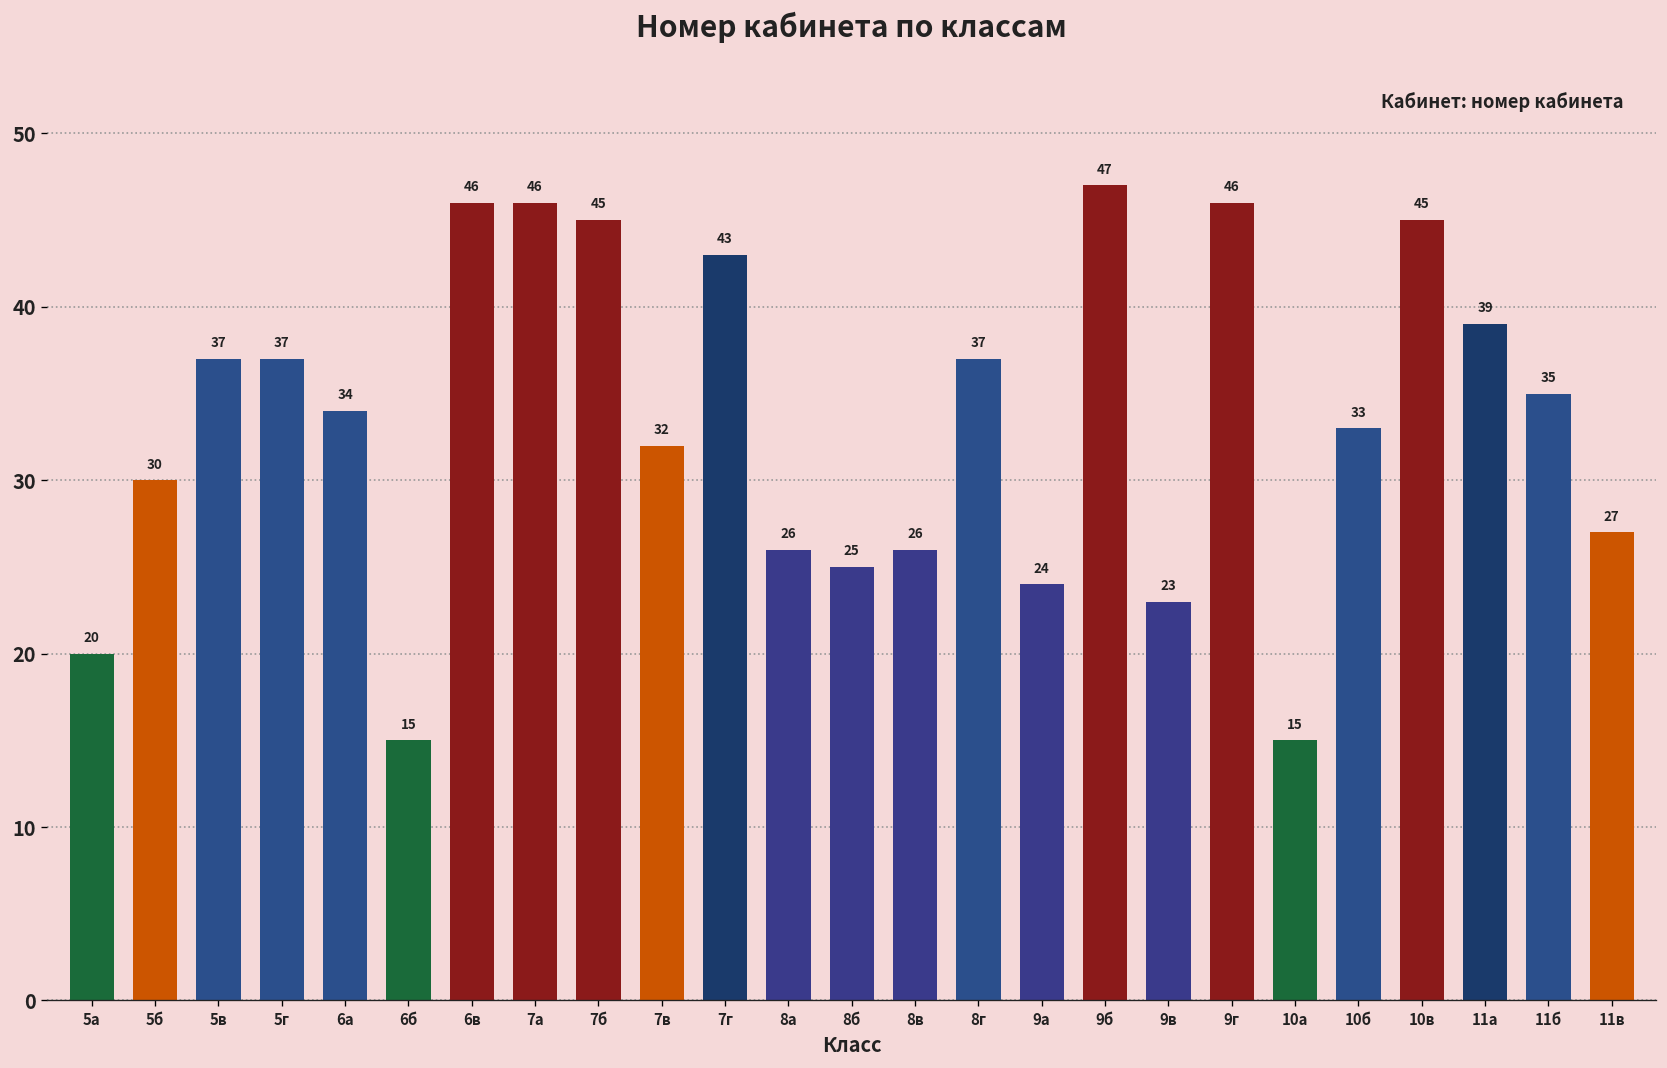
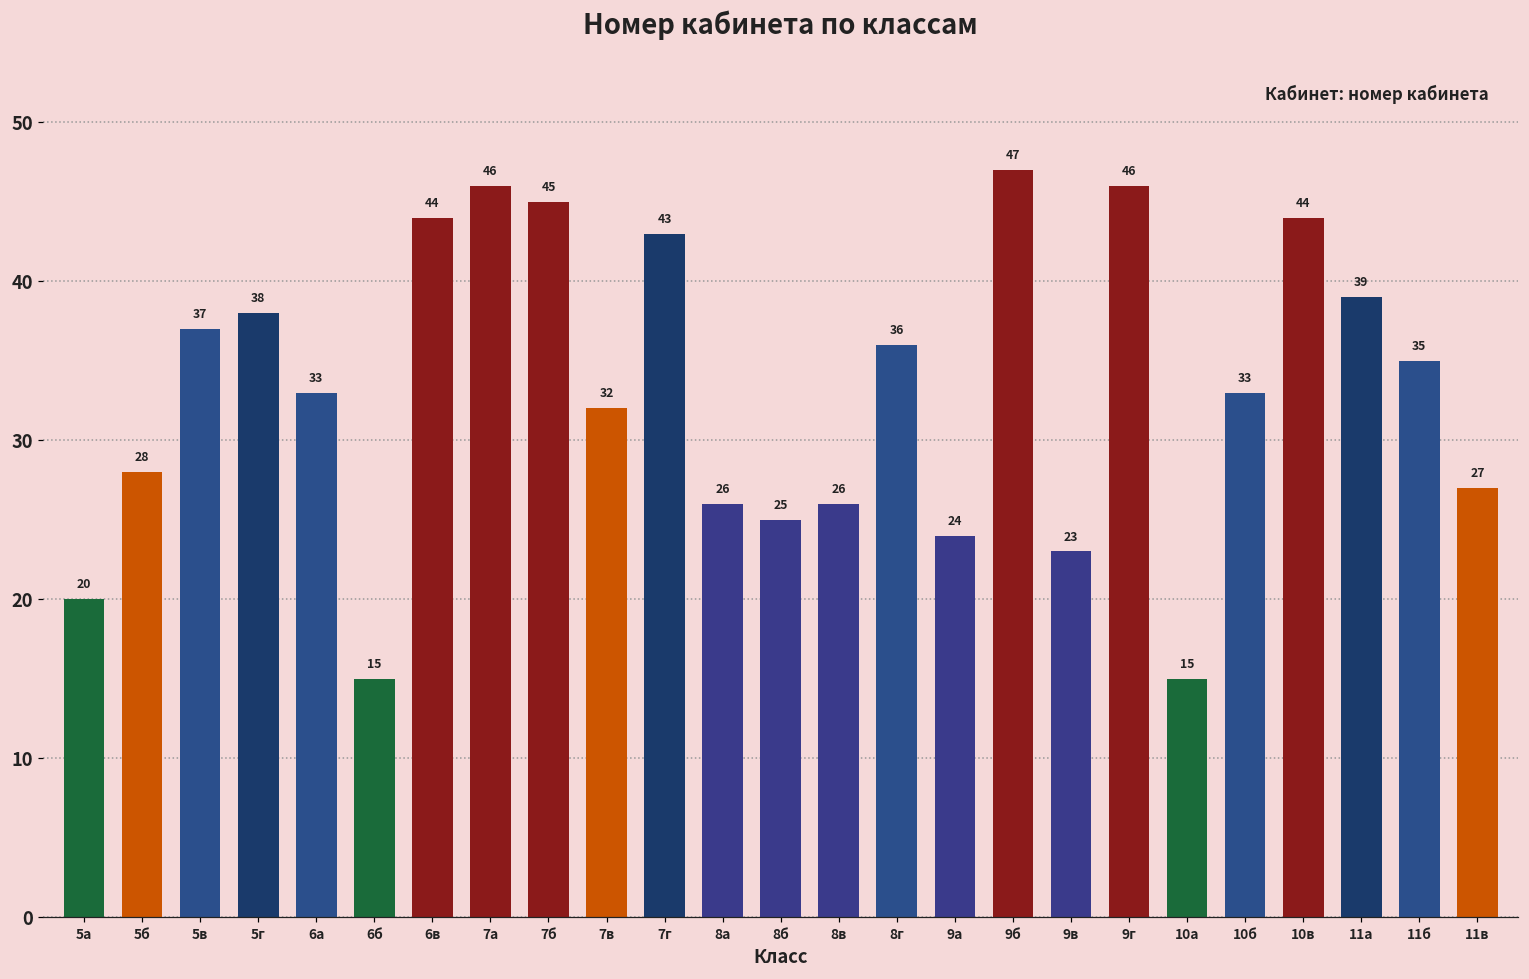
5б: 30 -> 28
5г: 37 -> 38
6а: 34 -> 33
6в: 46 -> 44
8г: 37 -> 36
10в: 45 -> 44
